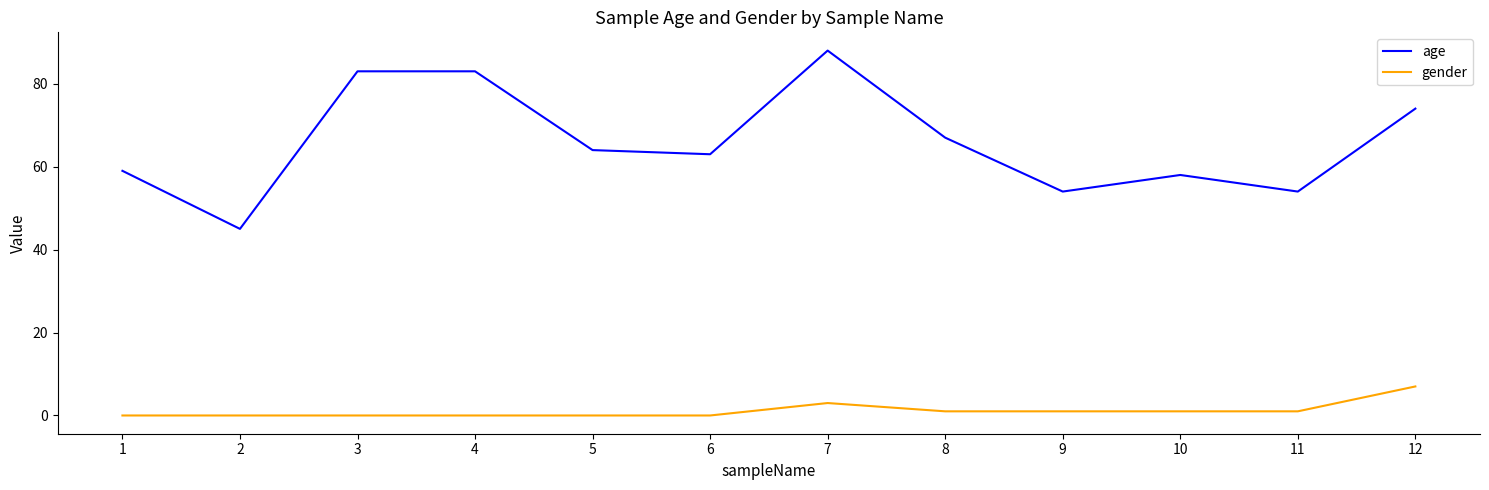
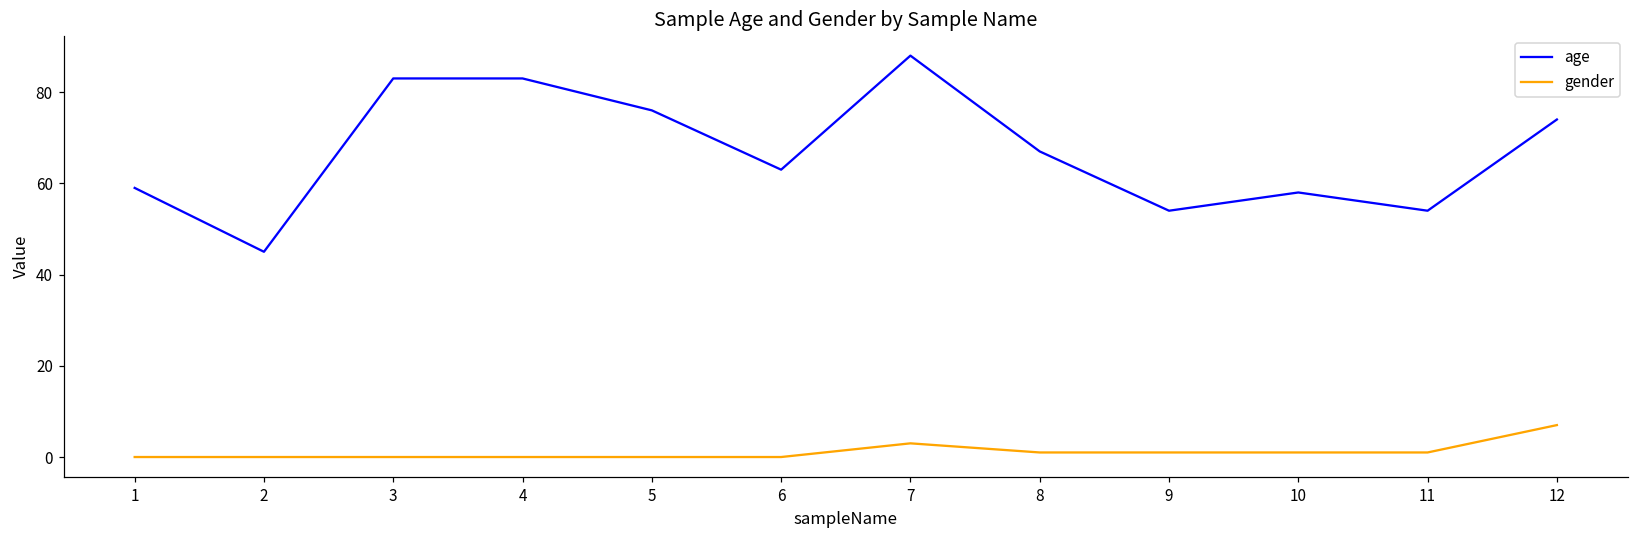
age, 5: 64 -> 76
